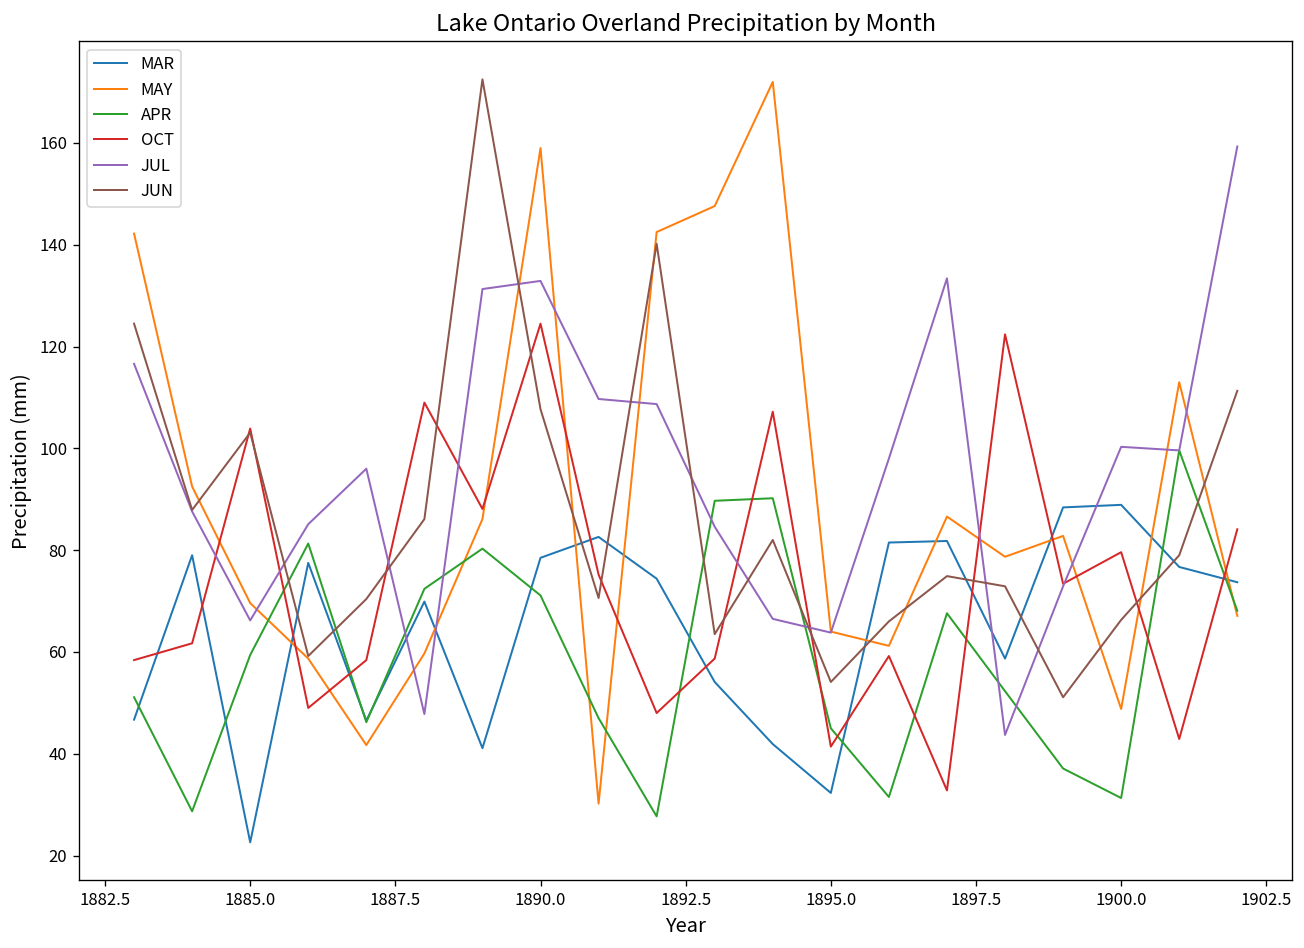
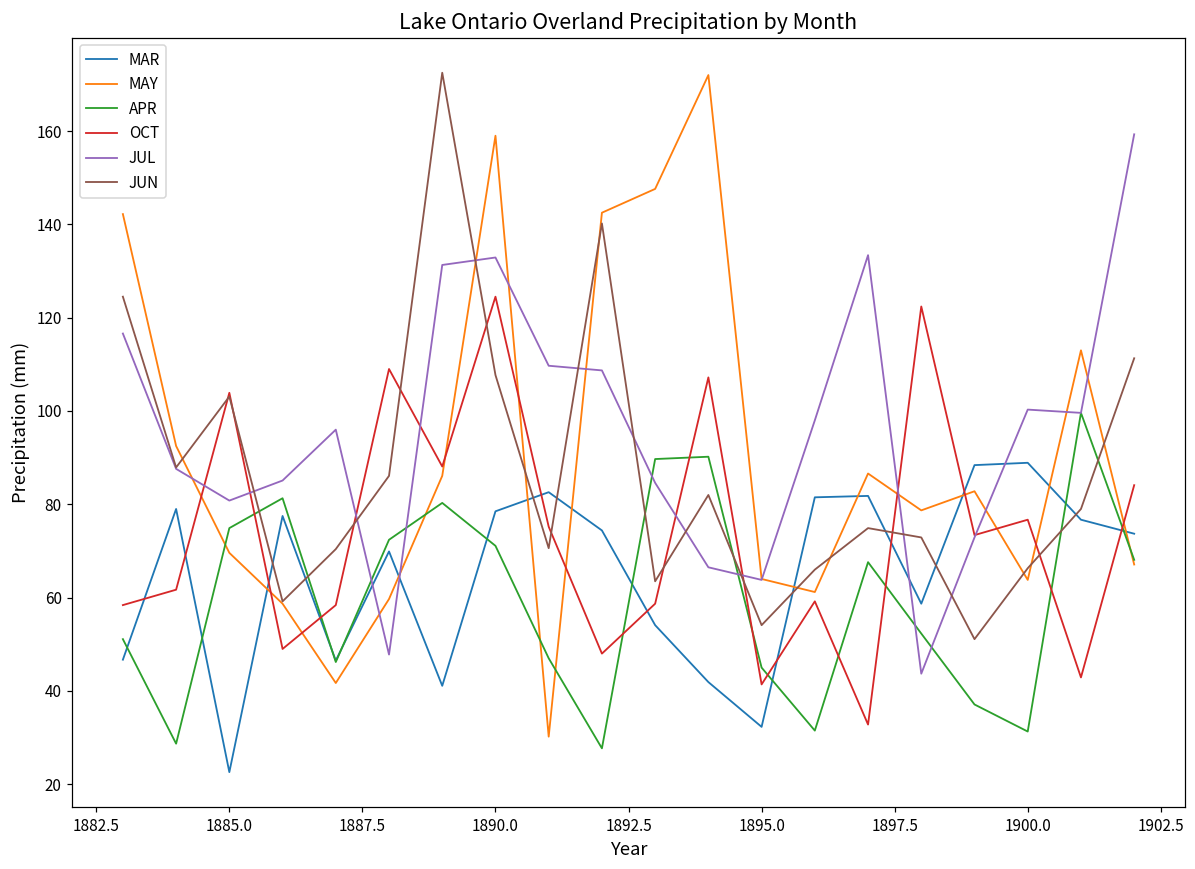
APR, 1885.0: 59 -> 75
JUL, 1885.0: 66 -> 81
MAY, 1900.0: 49 -> 64
OCT, 1900.0: 80 -> 77
